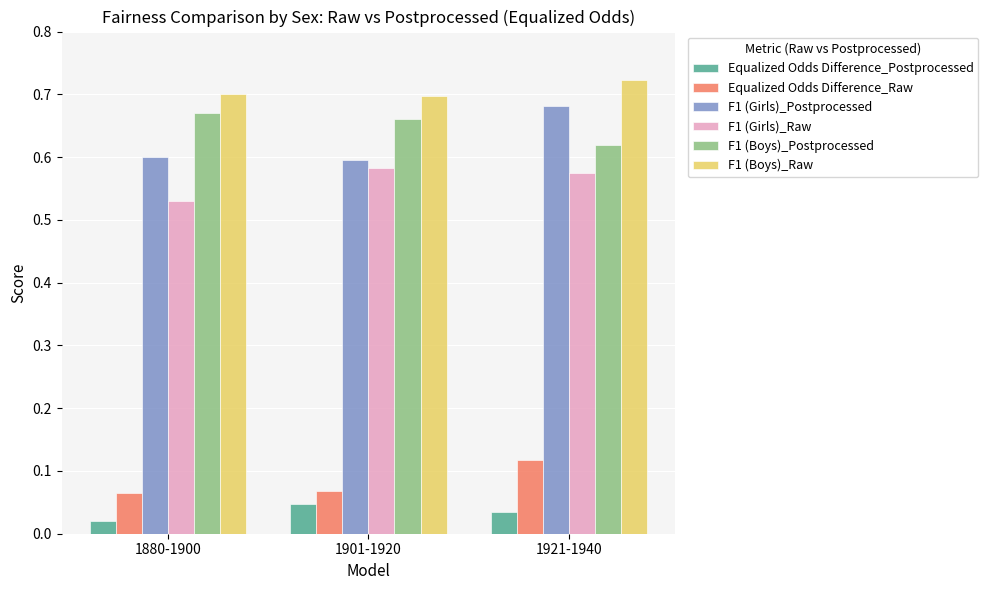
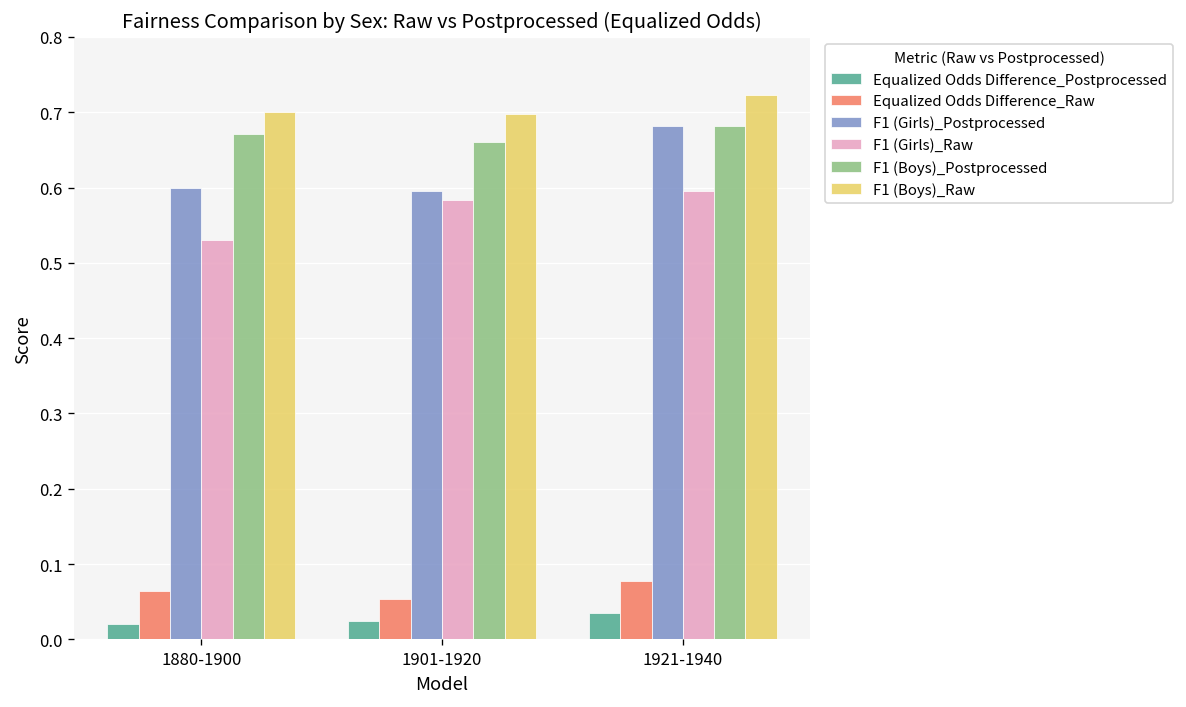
Equalized Odds Difference_Postprocessed, 1901-1920: 0.05 -> 0.03
Equalized Odds Difference_Raw, 1901-1920: 0.07 -> 0.05
Equalized Odds Difference_Raw, 1921-1940: 0.12 -> 0.08
F1 (Girls)_Raw, 1921-1940: 0.58 -> 0.60
F1 (Boys)_Postprocessed, 1921-1940: 0.62 -> 0.68
